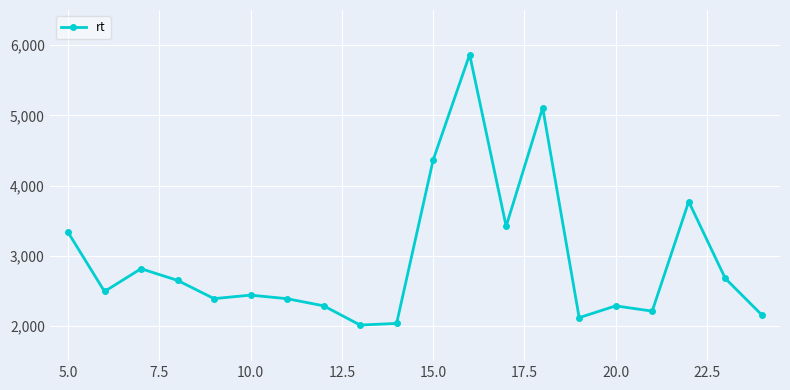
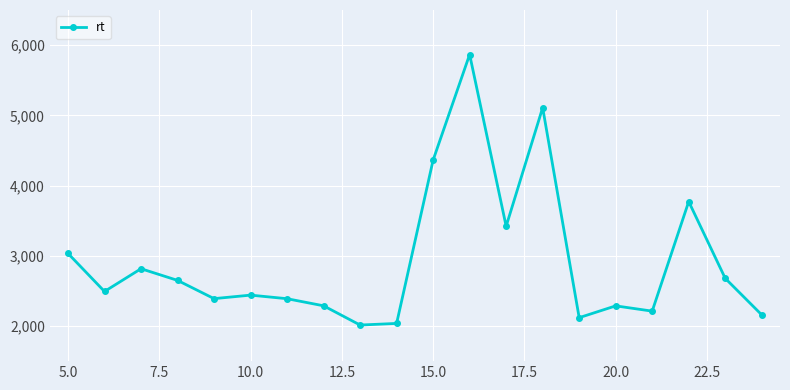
5.0: 3,300 -> 3,000
